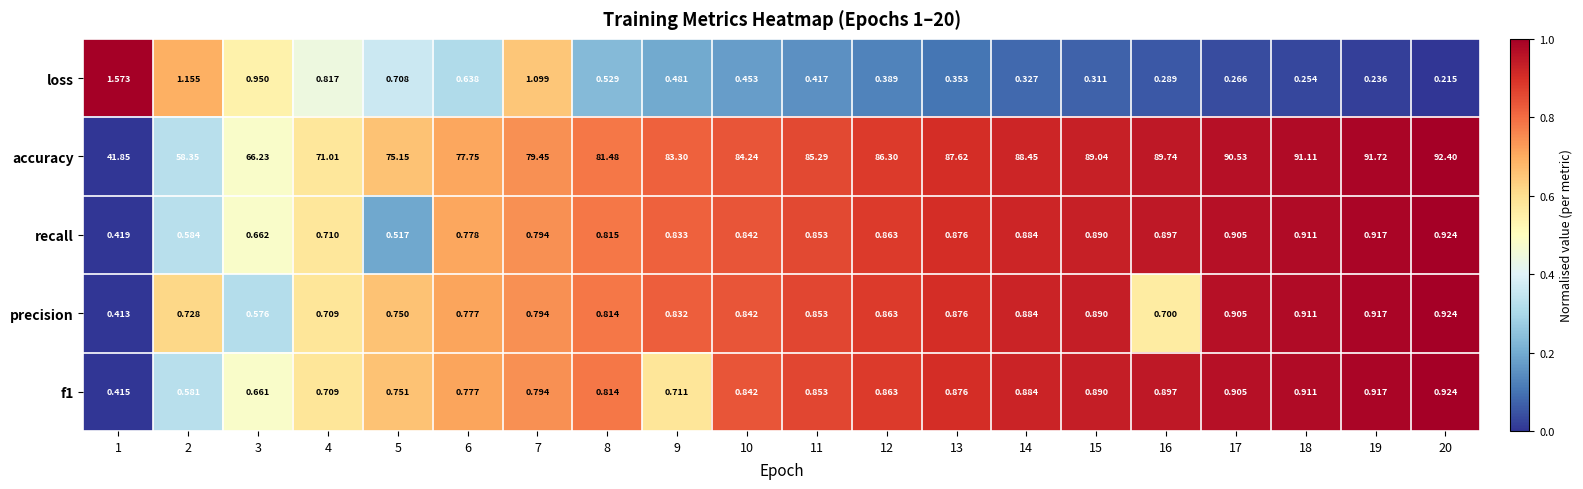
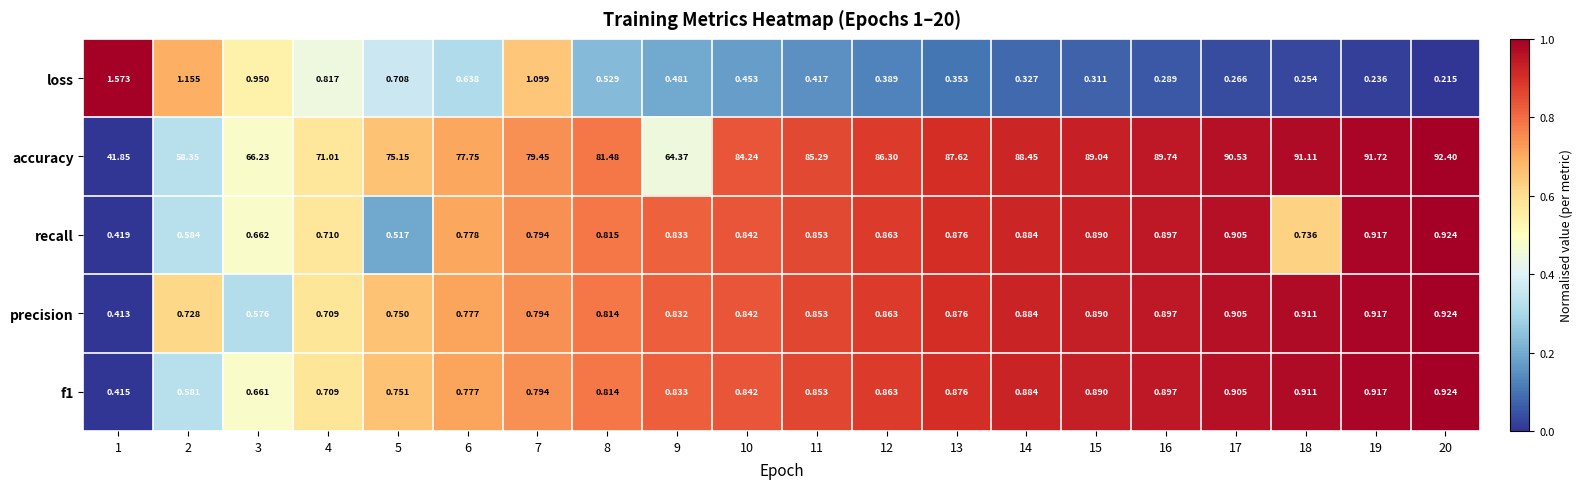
accuracy, 9: 83.30 -> 64.37
recall, 18: 0.911 -> 0.736
precision, 16: 0.700 -> 0.897
f1, 9: 0.711 -> 0.833
